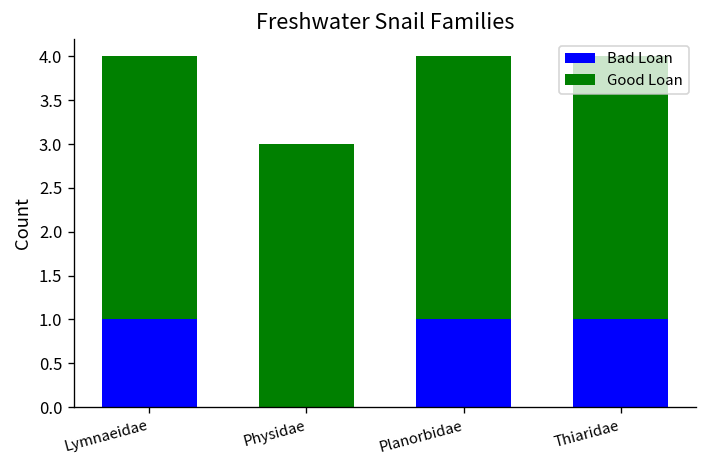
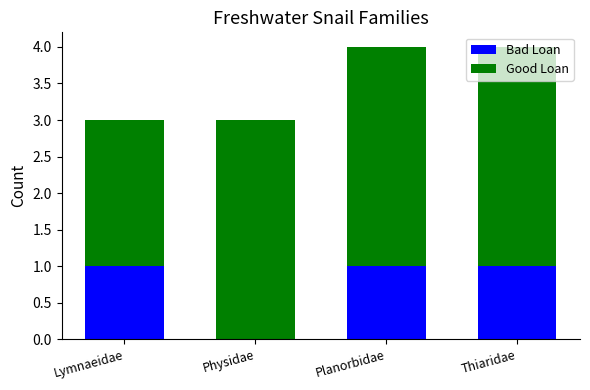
Good Loan, Lymnaeidae: 3 -> 2
